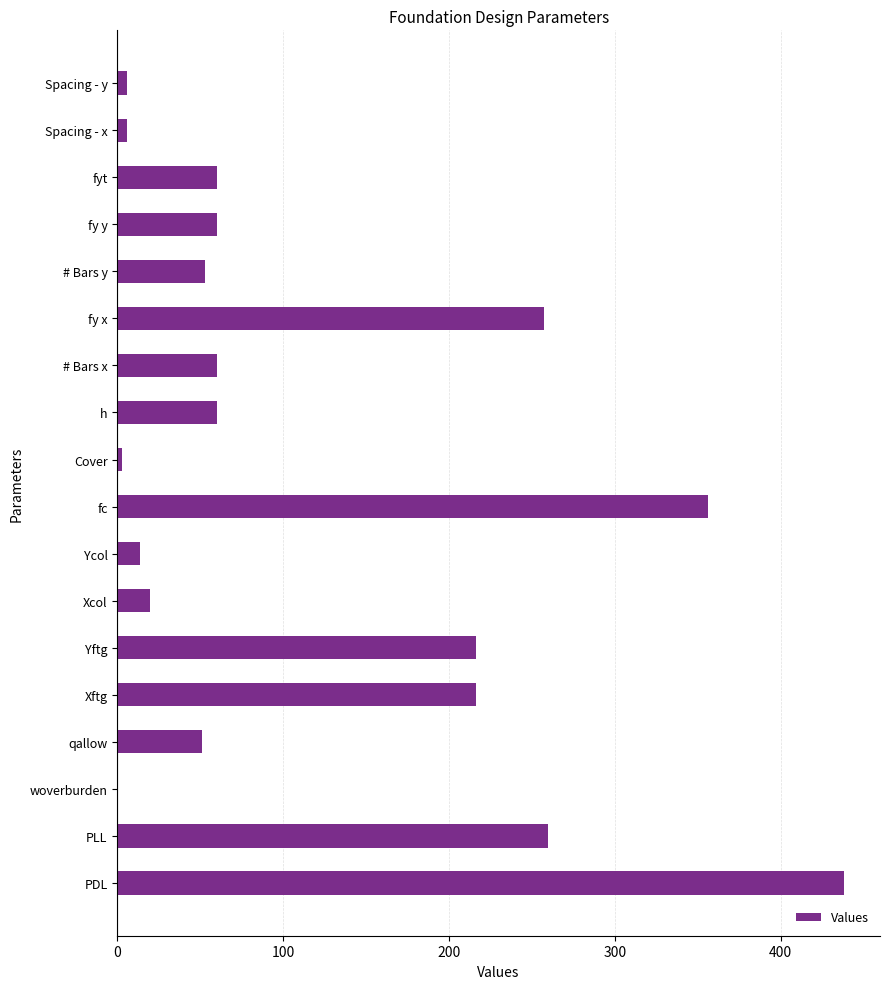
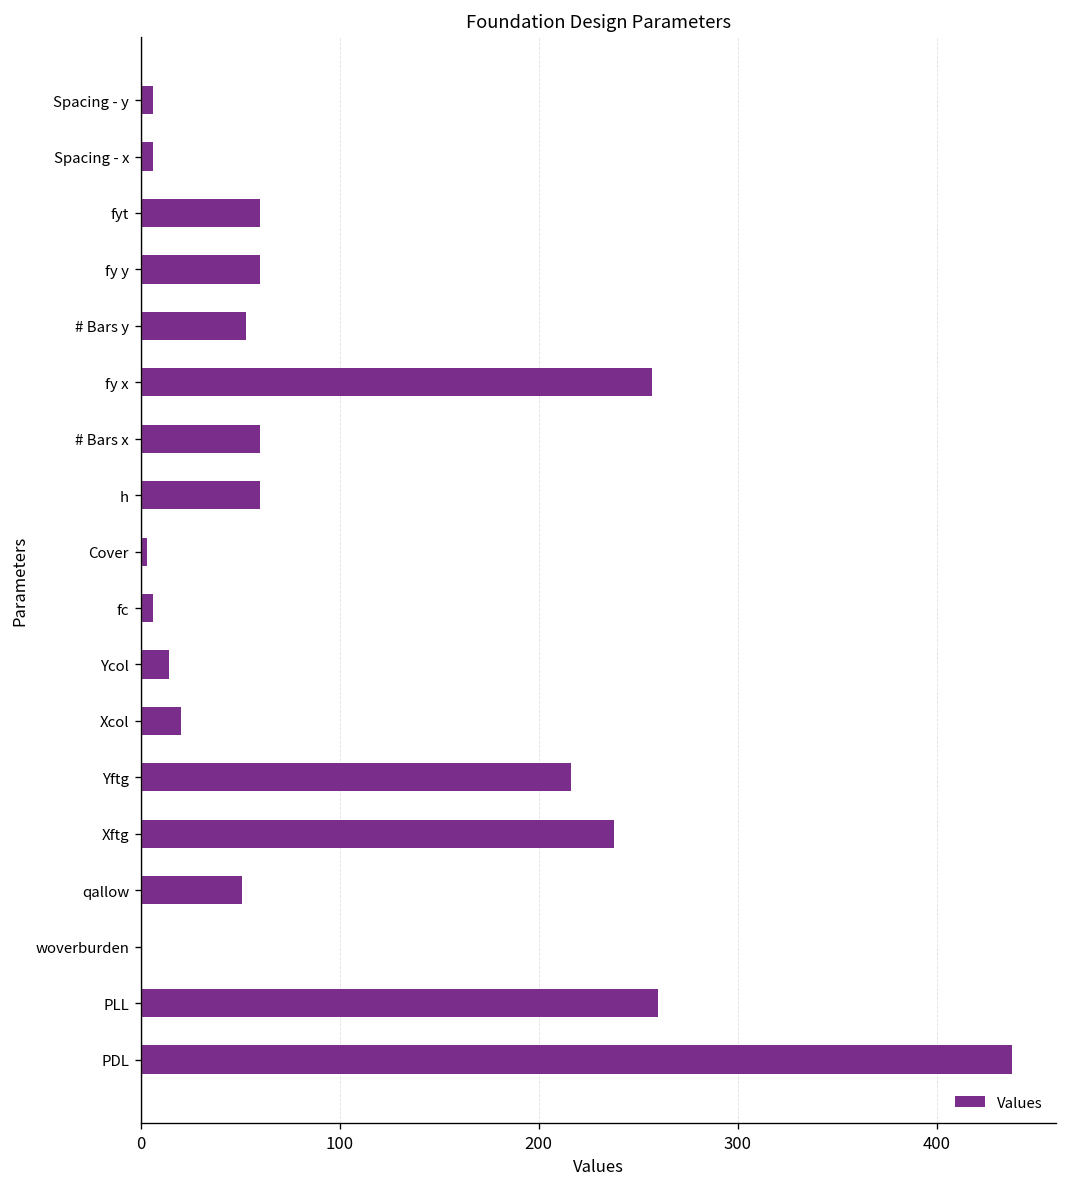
fc: 356 -> 6
Xftg: 216 -> 238
